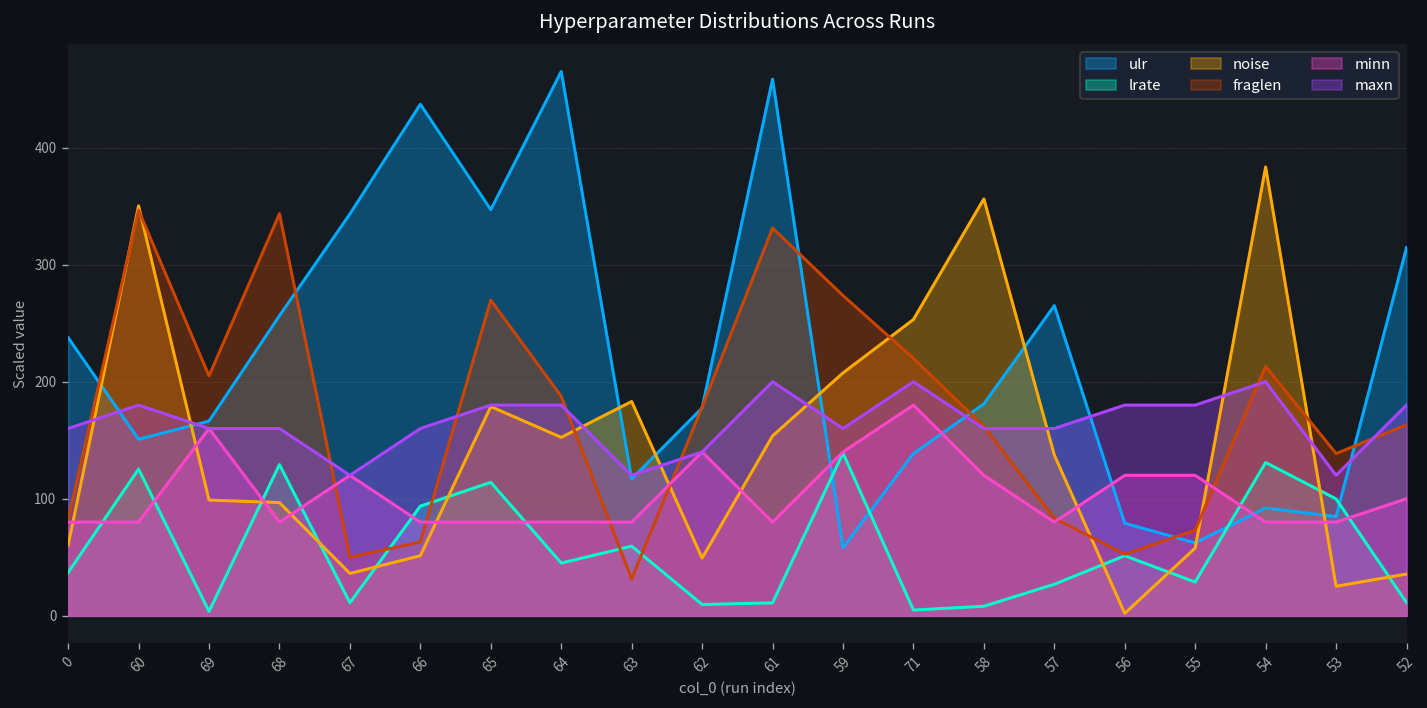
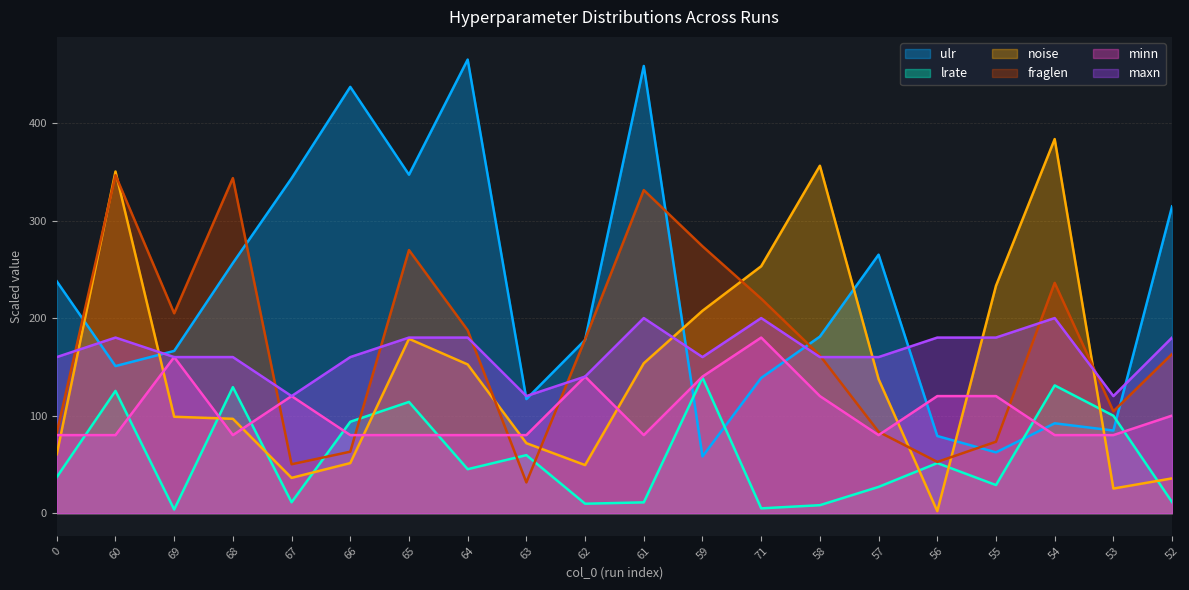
noise, 63: 180 -> 70
noise, 55: 60 -> 230
fraglen, 54: 210 -> 240
fraglen, 53: 140 -> 100
